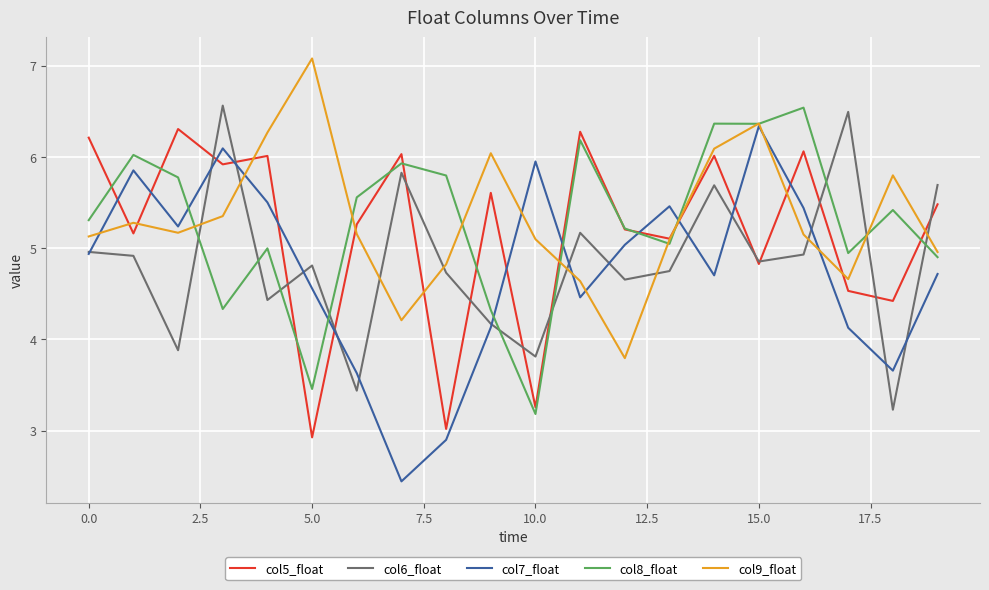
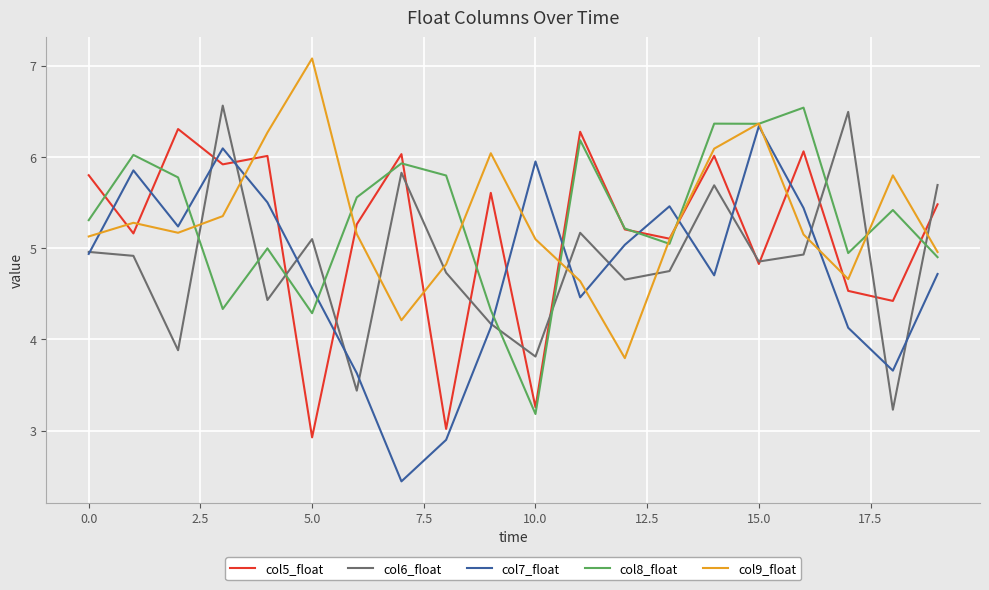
col5_float, 0.0: 6.2 -> 5.8
col6_float, 5.0: 4.8 -> 5.1
col8_float, 5.0: 3.5 -> 4.3
